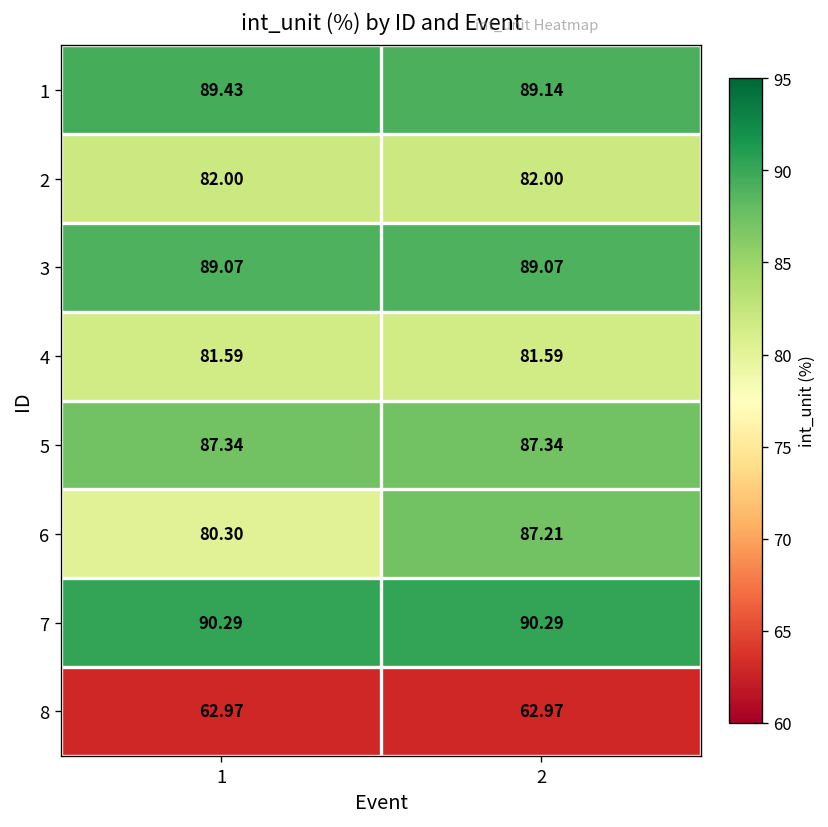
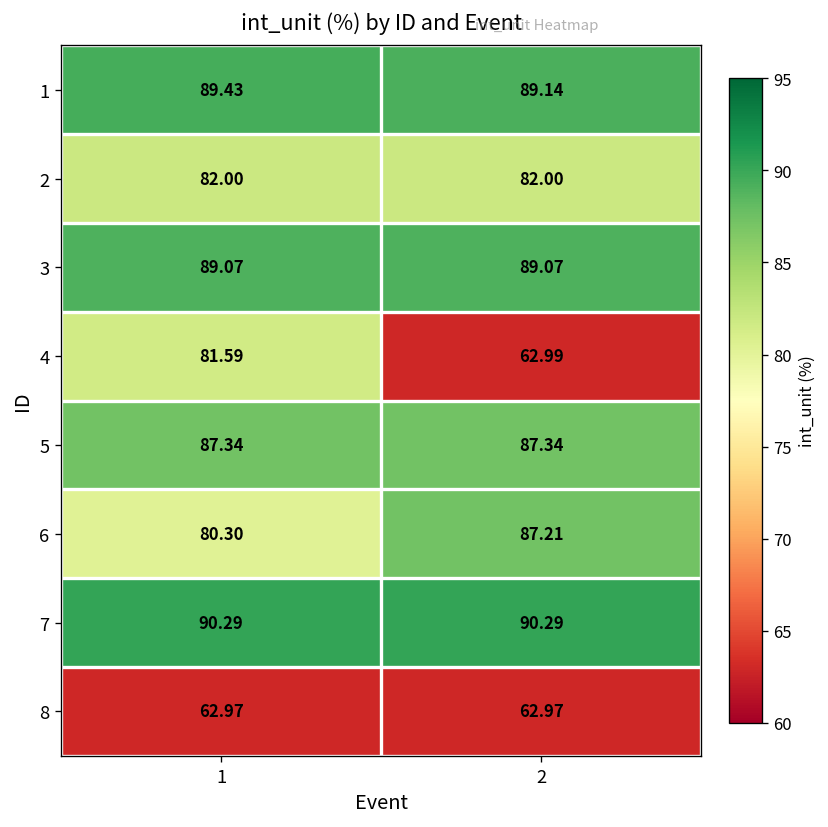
4, 2: 81.59 -> 62.99
